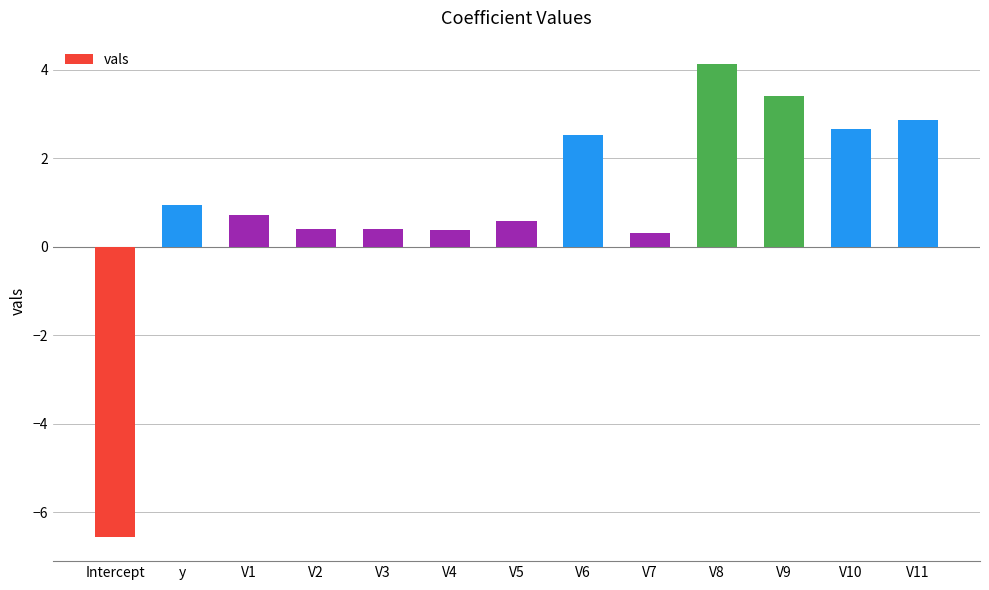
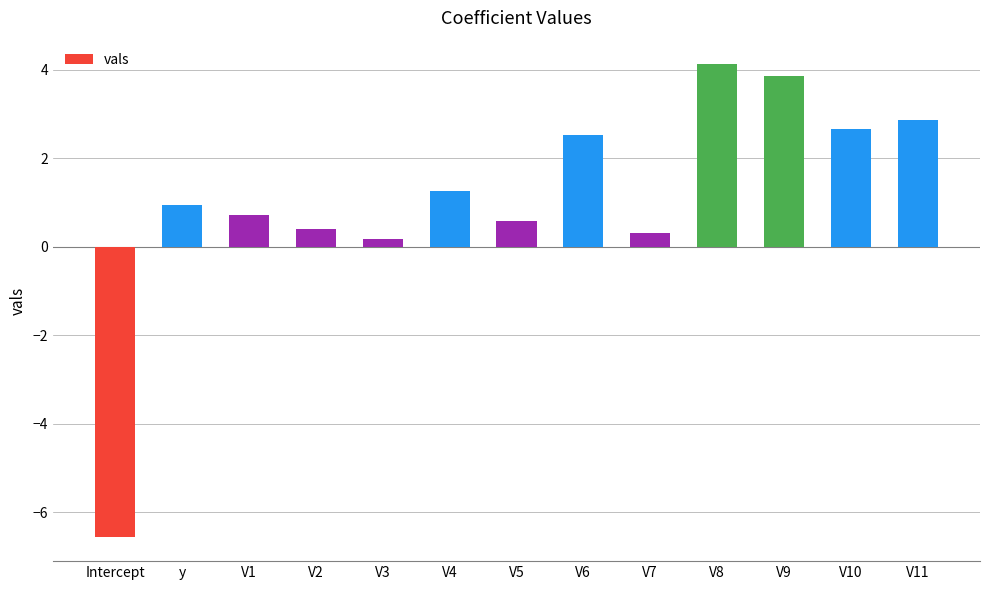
V3: 0.4 -> 0.2
V4: 0.4 -> 1.3
V9: 3.4 -> 3.9
